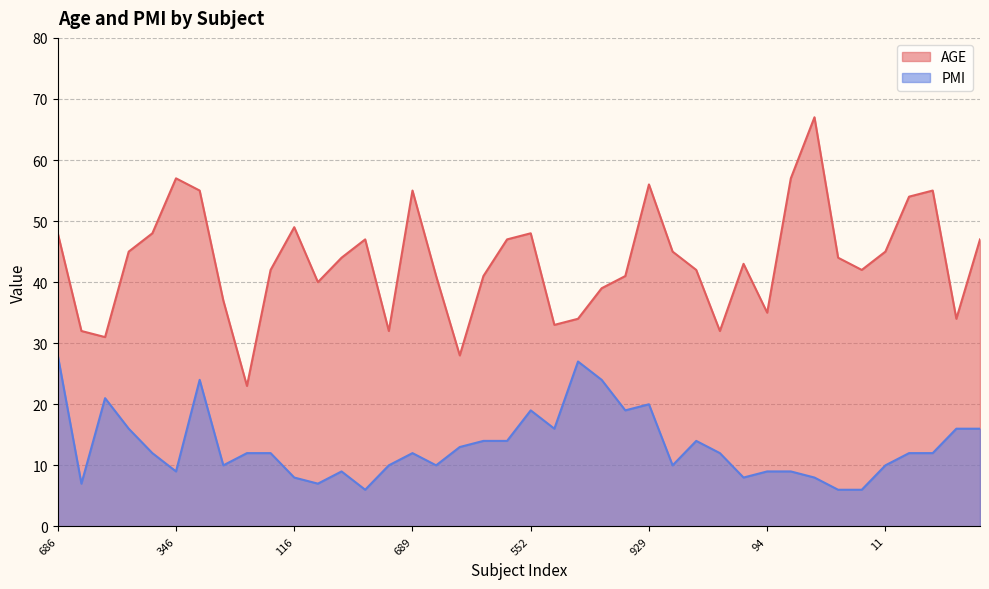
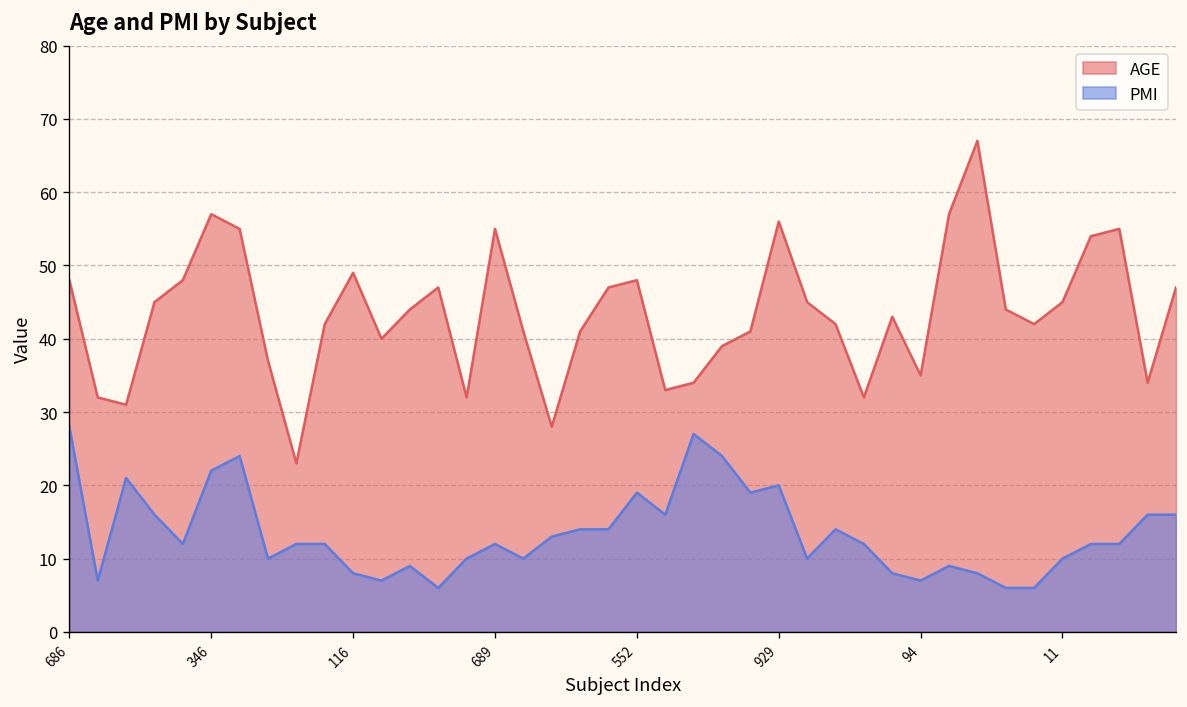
PMI, 346: 9 -> 22
PMI, 94: 9 -> 7
